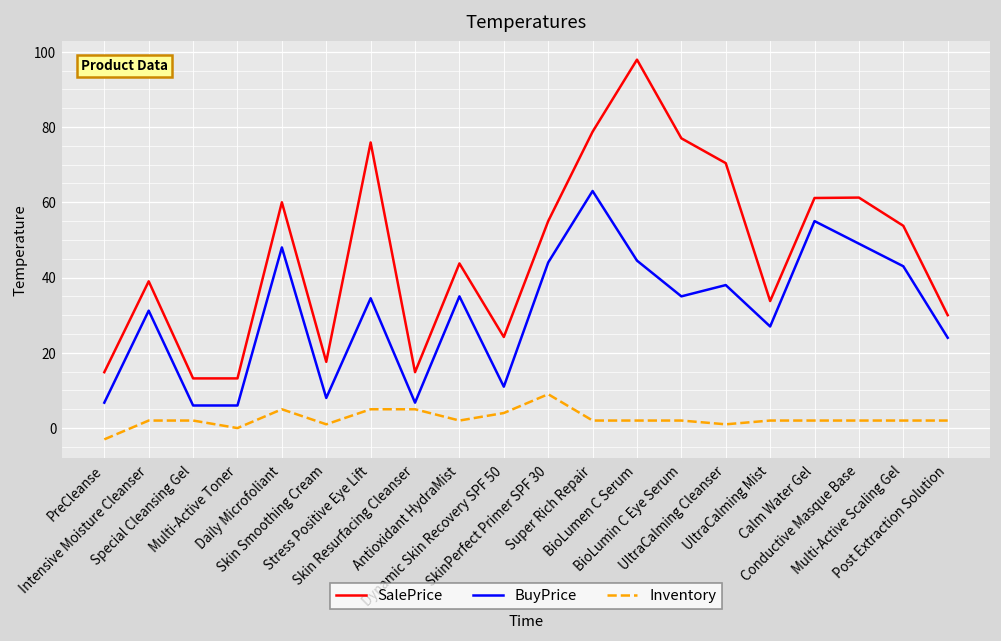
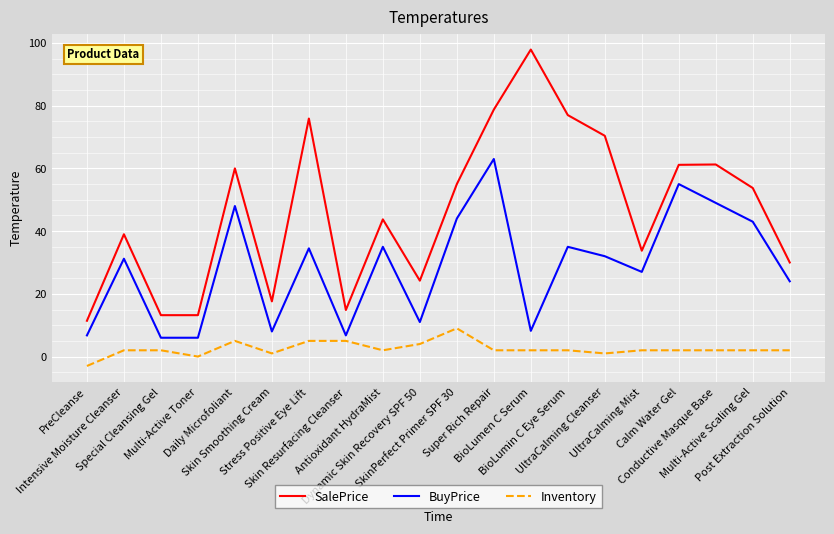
SalePrice, PreCleanse: 15 -> 11
BuyPrice, BioLumen C Serum: 45 -> 8
BuyPrice, UltraCalming Cleanser: 38 -> 32
